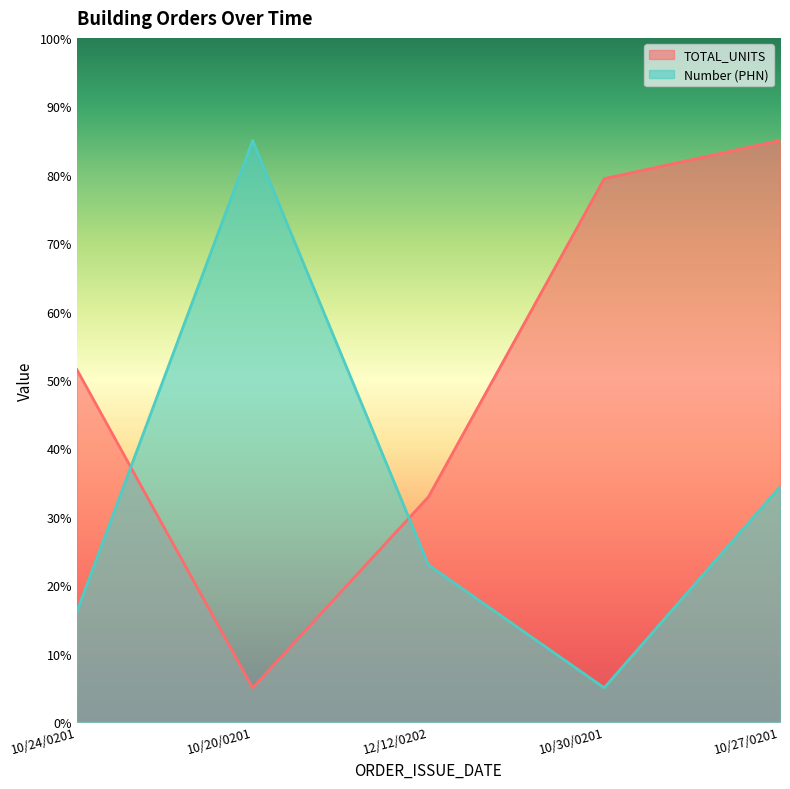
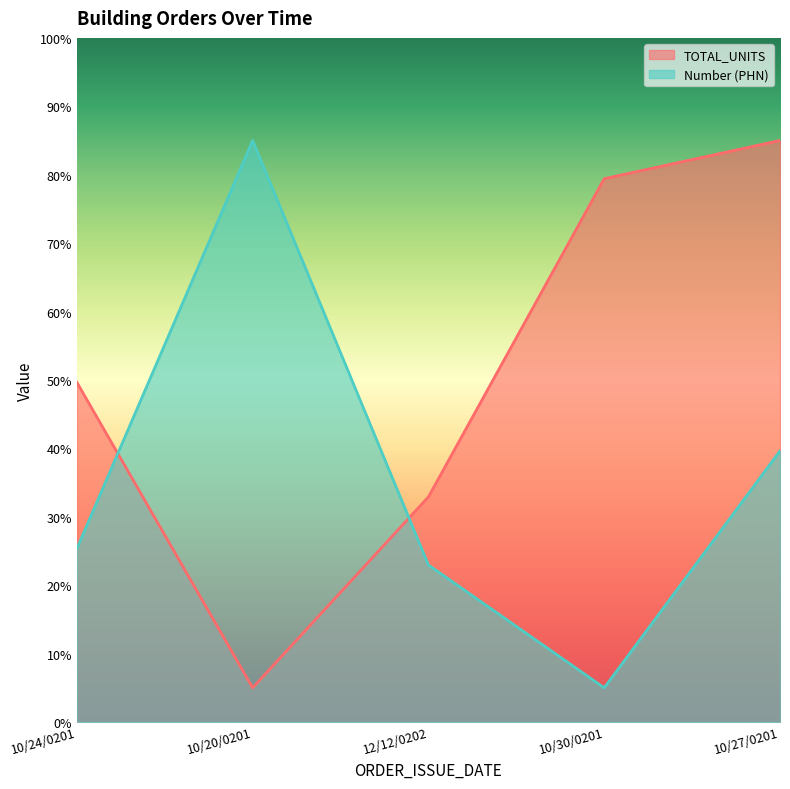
TOTAL_UNITS, 10/24/0201: 52% -> 50%
Number (PHN), 10/24/0201: 16% -> 25%
Number (PHN), 10/27/0201: 34% -> 40%
